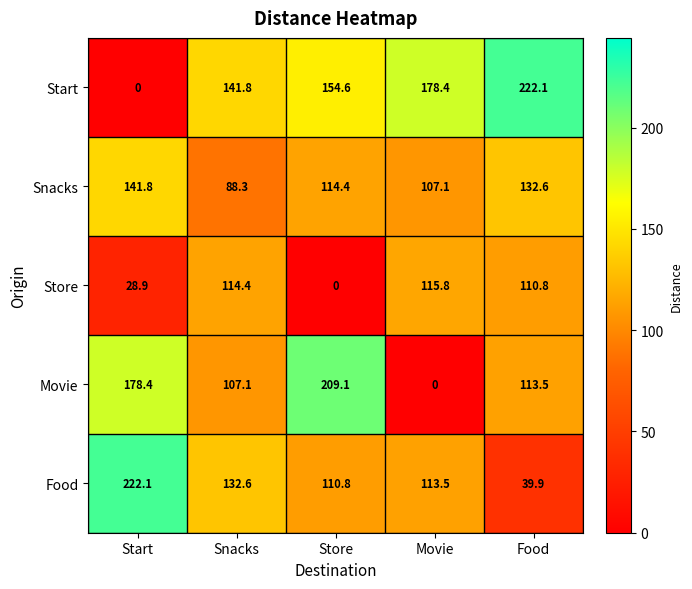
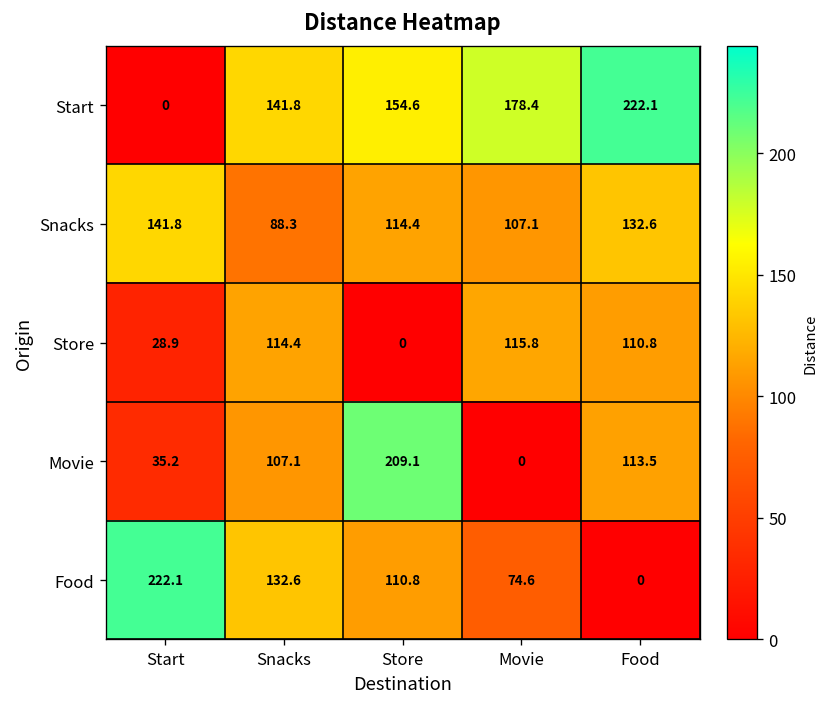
Movie, Start: 178.4 -> 35.2
Food, Movie: 113.5 -> 74.6
Food, Food: 39.9 -> 0
